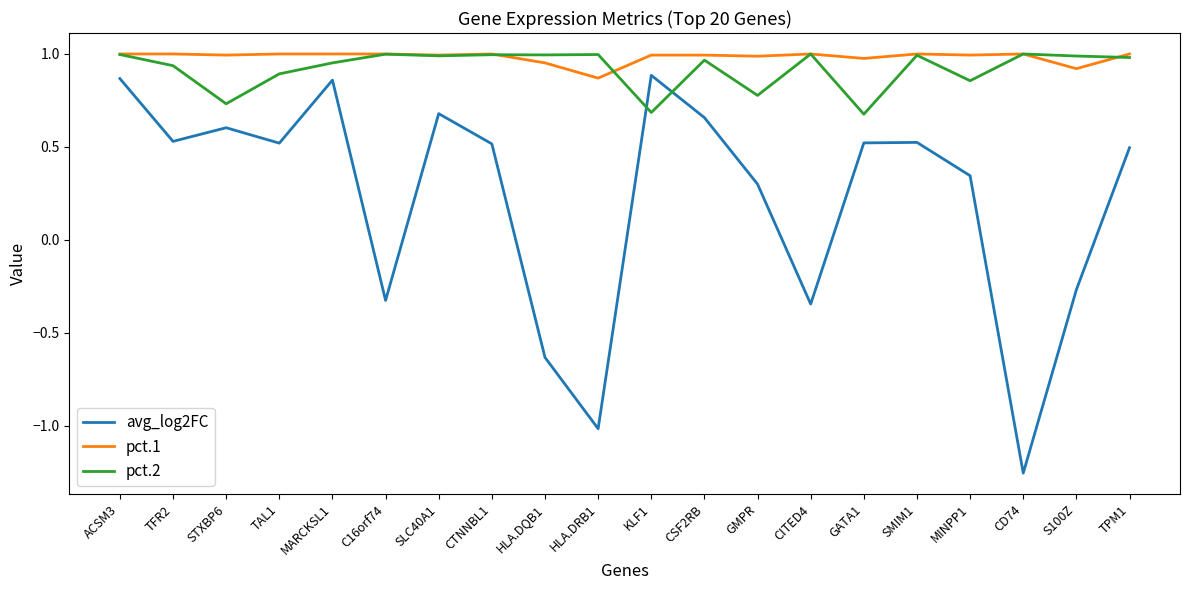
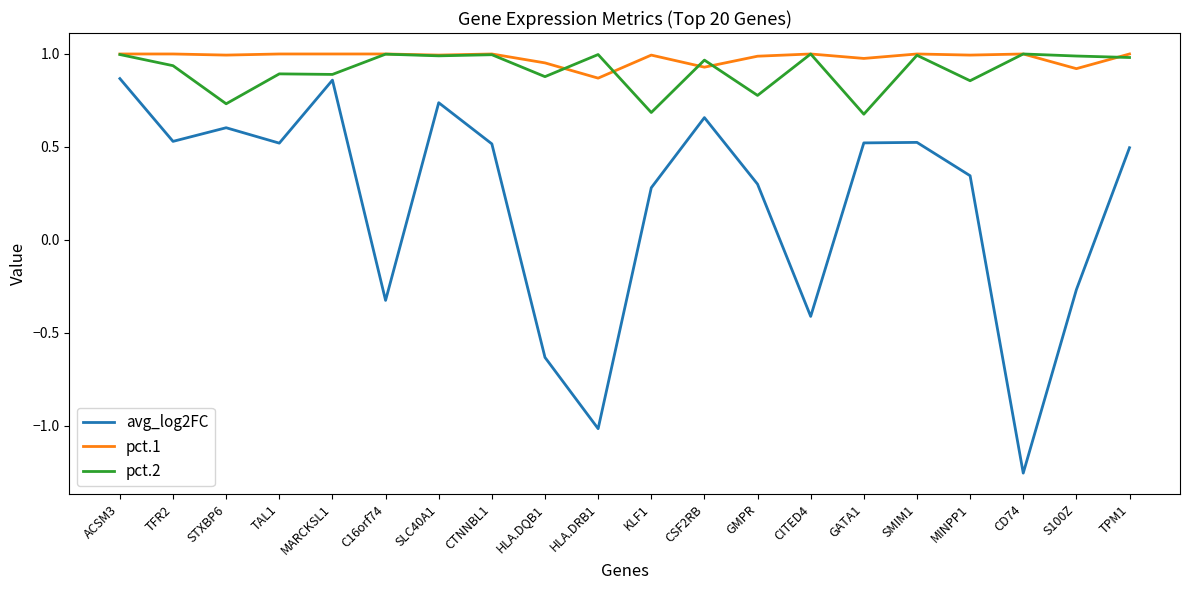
pct.2, MARCKSL1: 0.95 -> 0.89
avg_log2FC, SLC40A1: 0.68 -> 0.74
pct.2, HLA.DQB1: 1.00 -> 0.88
avg_log2FC, KLF1: 0.89 -> 0.28
pct.1, CSF2RB: 0.99 -> 0.93
avg_log2FC, CITED4: -0.35 -> -0.41
